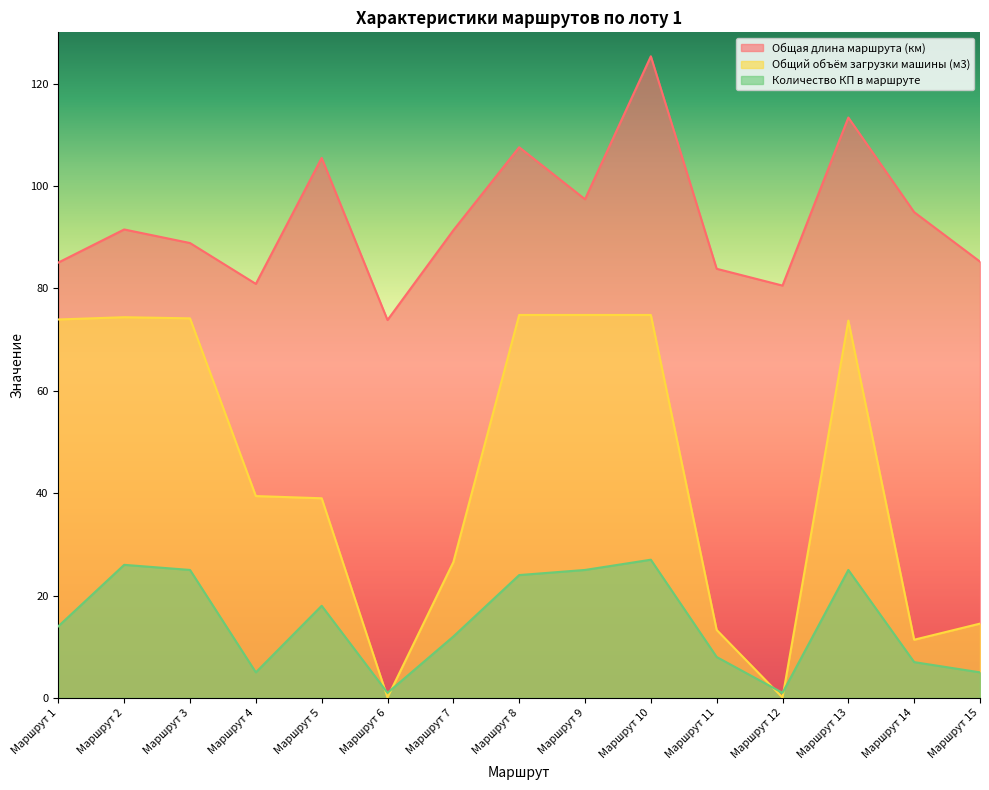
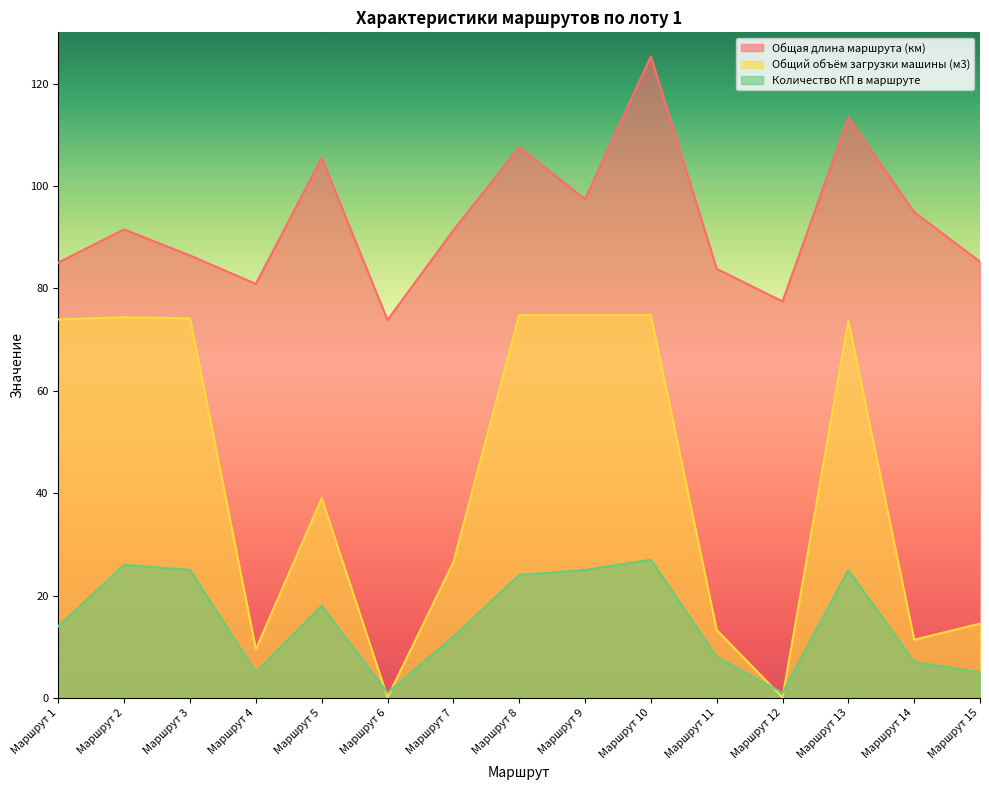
Общая длина маршрута (км), Маршрут 3: 89 -> 86
Общий объём загрузки машины (м3), Маршрут 4: 39 -> 10
Общая длина маршрута (км), Маршрут 12: 81 -> 77
